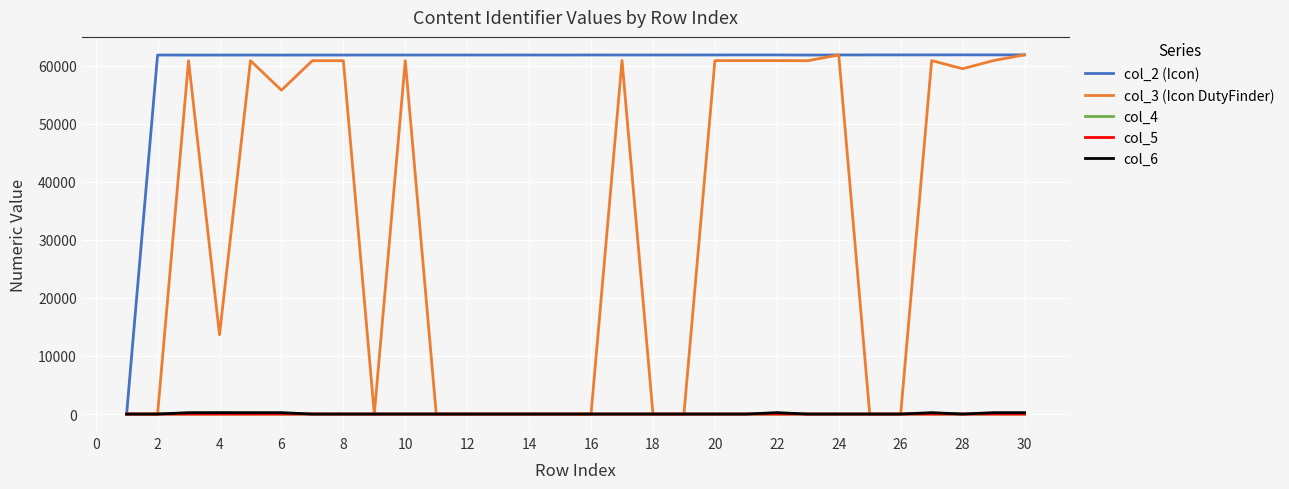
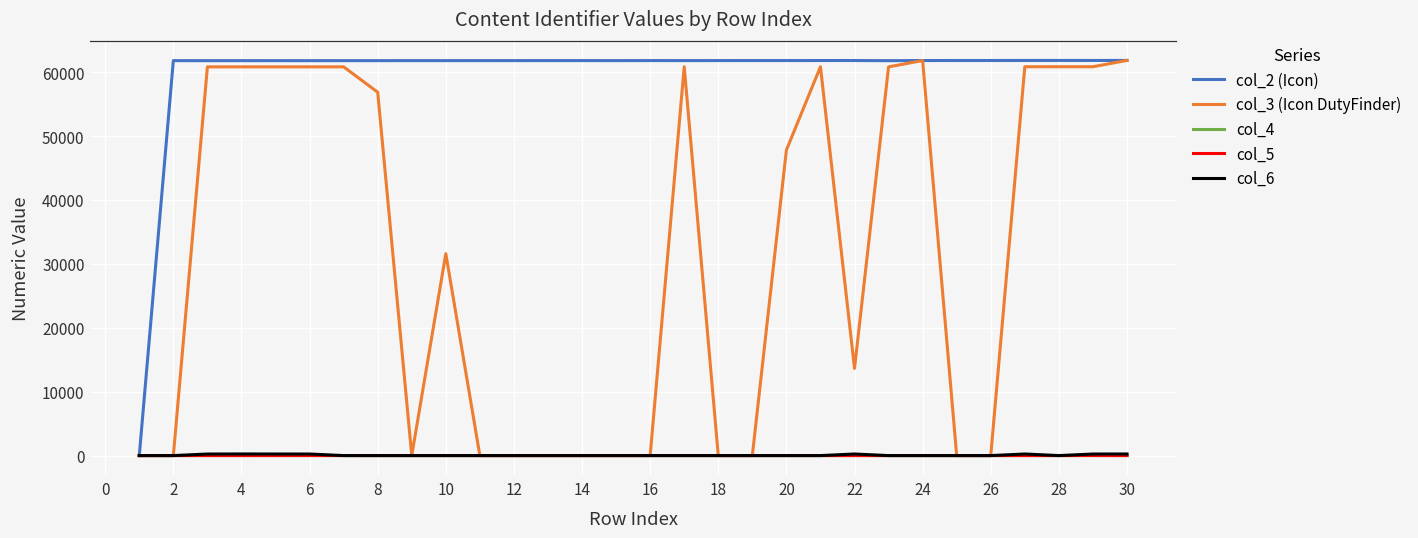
col_3 (Icon DutyFinder), 4: 14000 -> 61000
col_3 (Icon DutyFinder), 6: 56000 -> 61000
col_3 (Icon DutyFinder), 8: 61000 -> 57000
col_3 (Icon DutyFinder), 10: 61000 -> 32000
col_3 (Icon DutyFinder), 20: 61000 -> 48000
col_3 (Icon DutyFinder), 22: 61000 -> 14000
col_3 (Icon DutyFinder), 28: 59000 -> 61000
